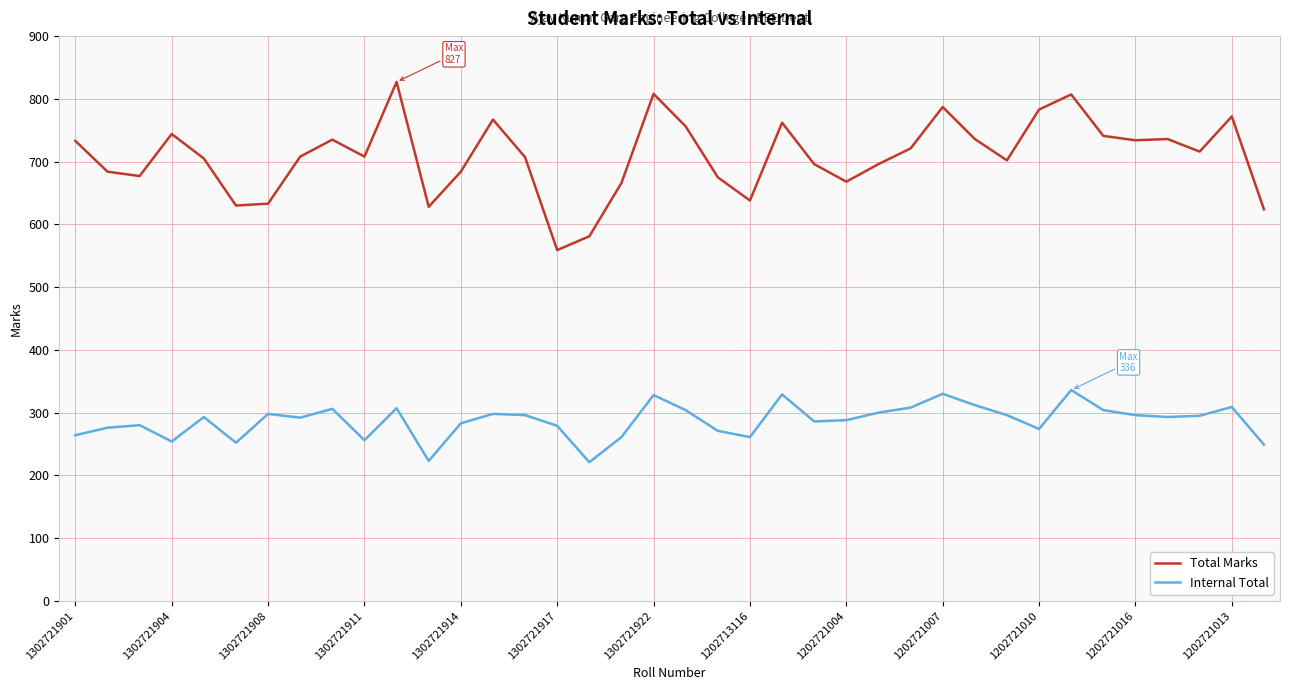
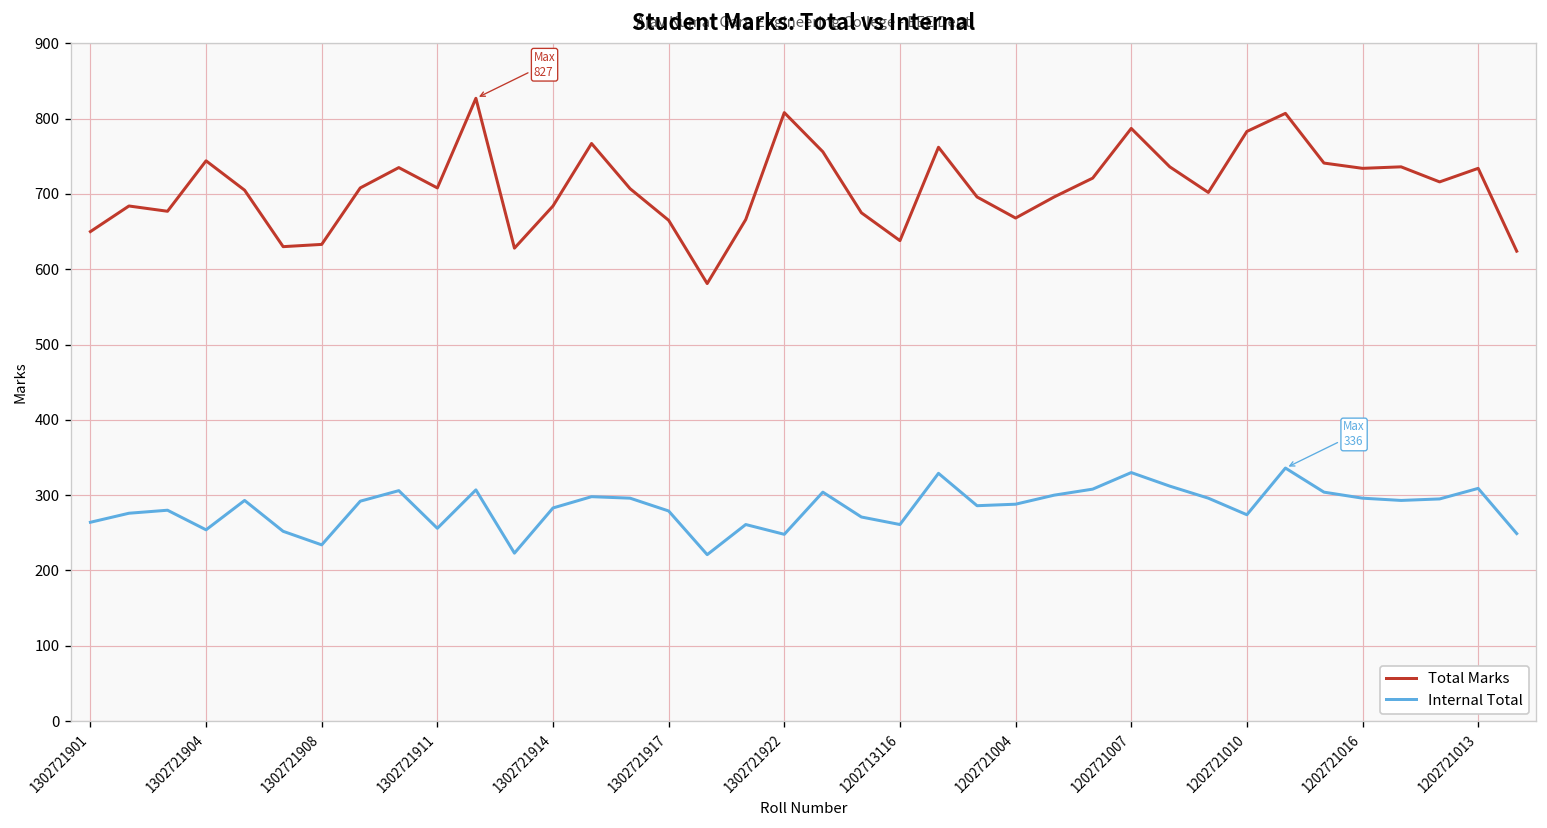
Total Marks, 1302721901: 730 -> 650
Internal Total, 1302721908: 300 -> 230
Total Marks, 1302721917: 560 -> 670
Internal Total, 1302721922: 330 -> 250
Total Marks, 1202721013: 770 -> 730
